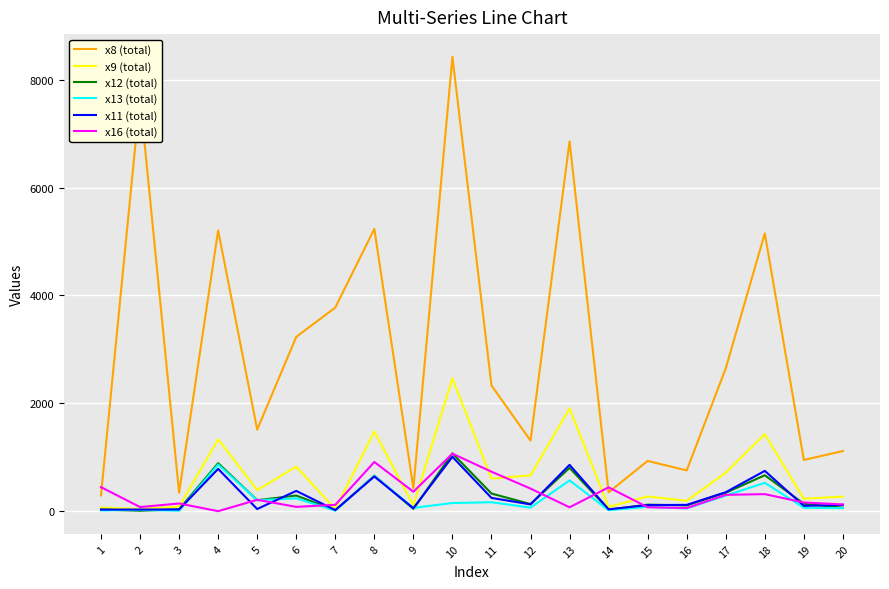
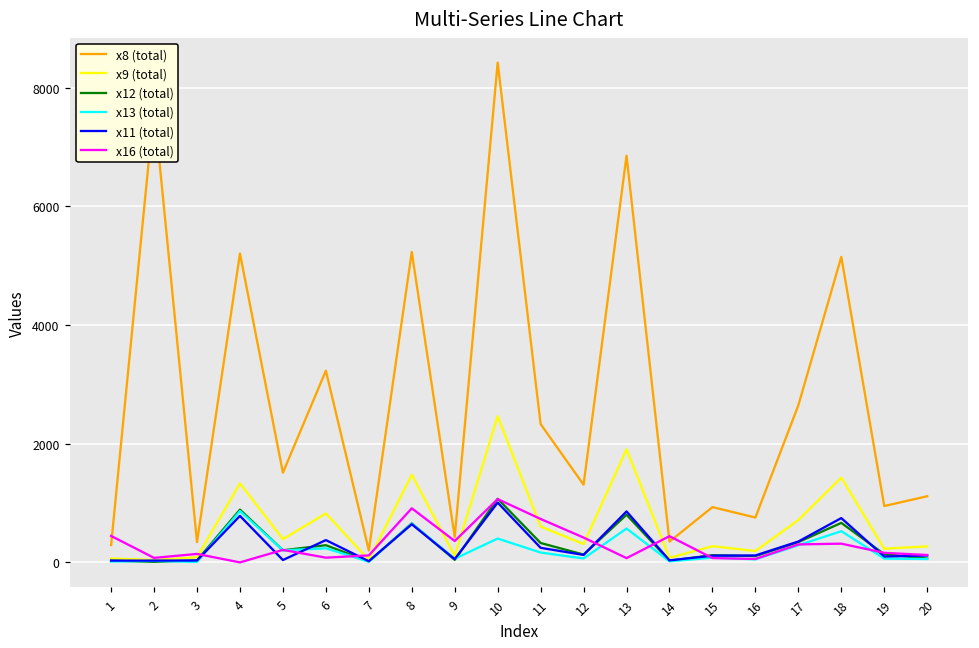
x8 (total), 7: 3800 -> 200
x13 (total), 10: 200 -> 400
x9 (total), 12: 700 -> 300
